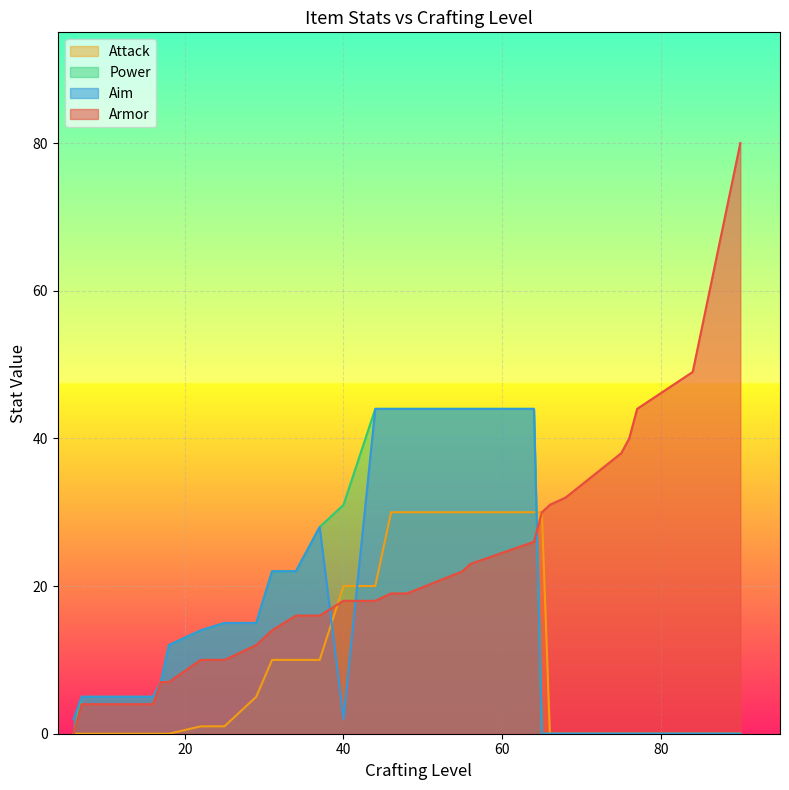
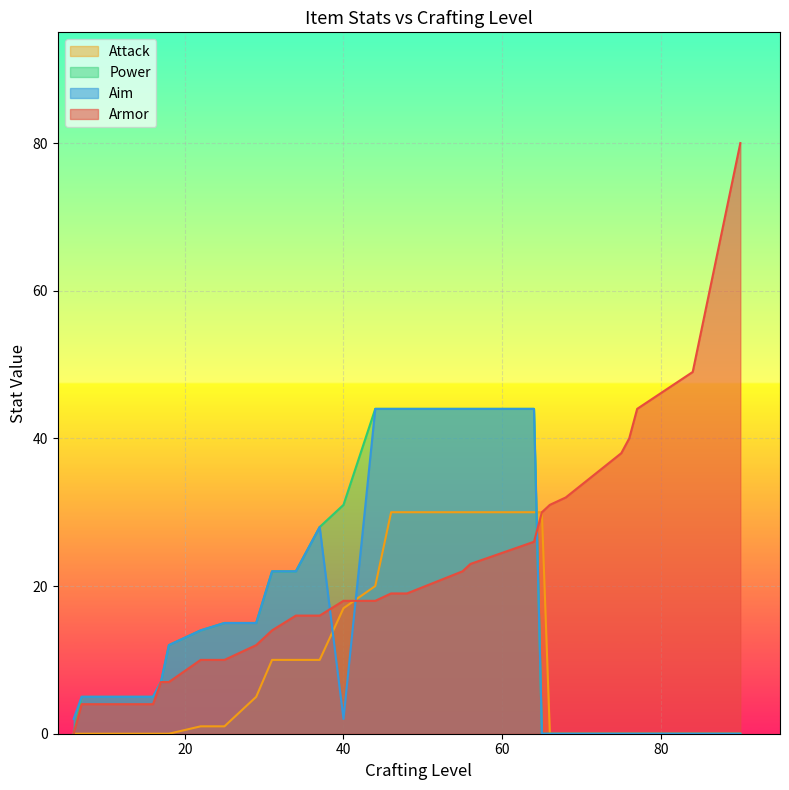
Attack, 40: 20 -> 17
